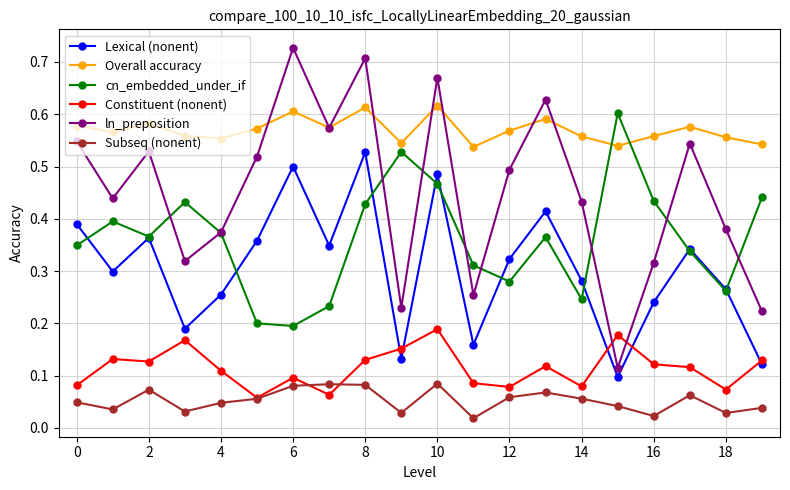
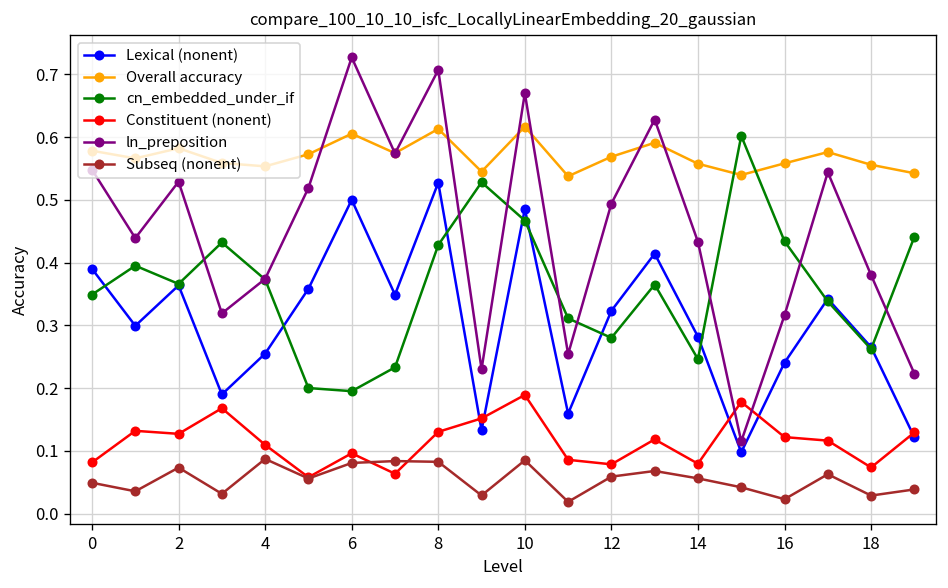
Subseq (nonent), 4: 0.05 -> 0.09
